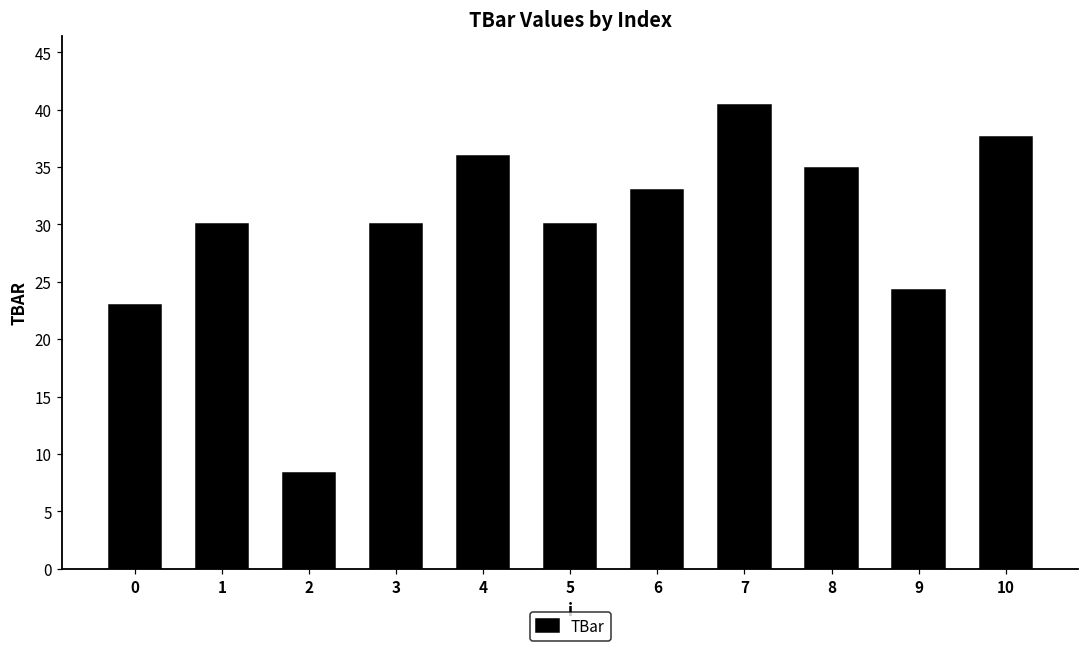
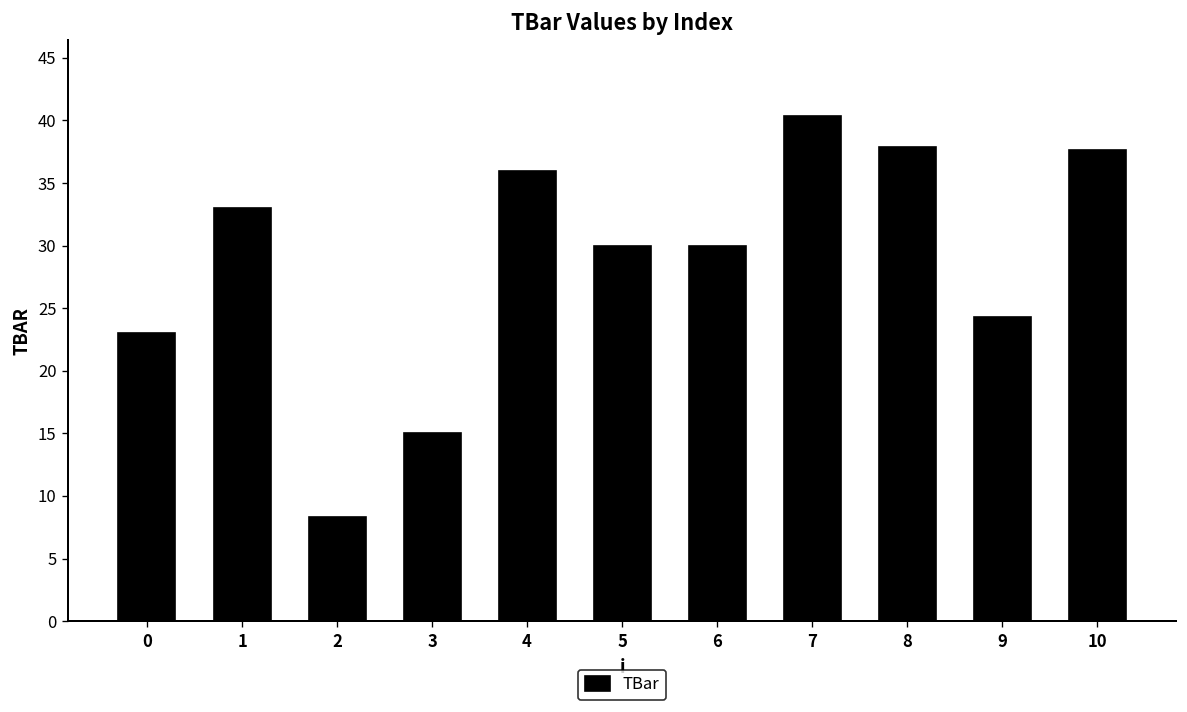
1: 30 -> 33
3: 30 -> 15
6: 33 -> 30
8: 34.9 -> 37.8
